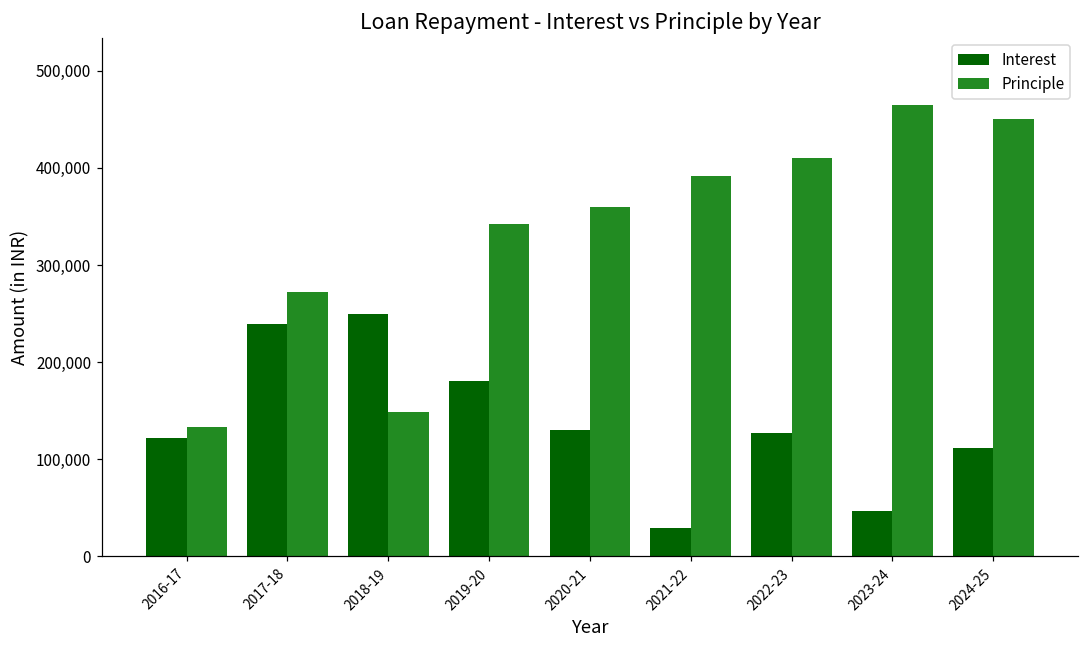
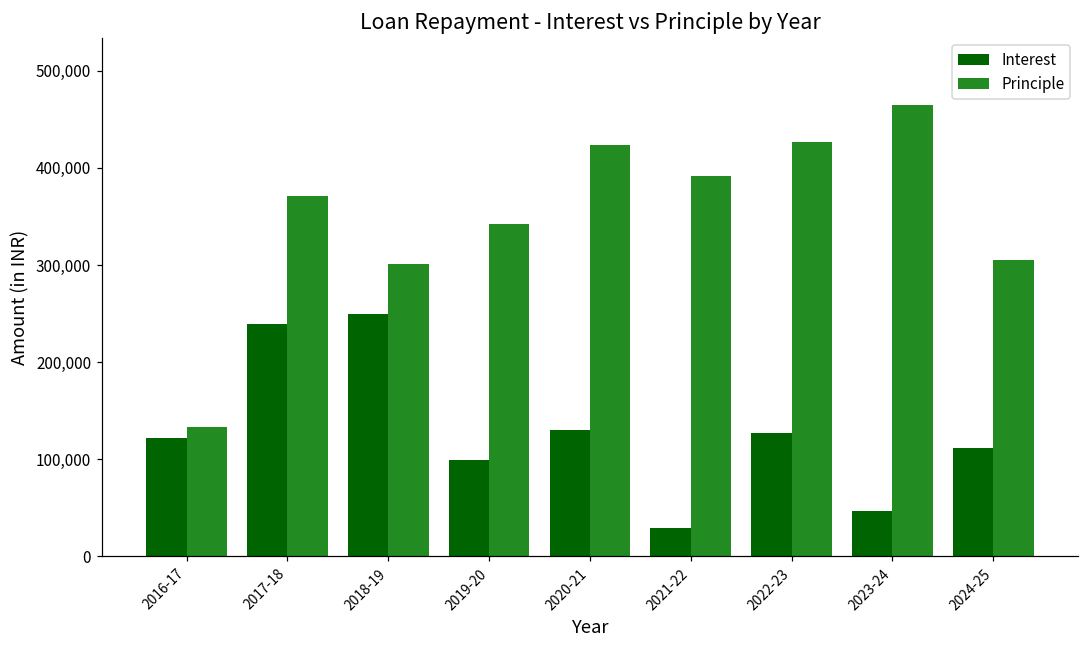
Principle, 2017-18: 270,000 -> 370,000
Principle, 2018-19: 150,000 -> 300,000
Interest, 2019-20: 180,000 -> 100,000
Principle, 2020-21: 360,000 -> 420,000
Principle, 2022-23: 410,000 -> 430,000
Principle, 2024-25: 450,000 -> 300,000
